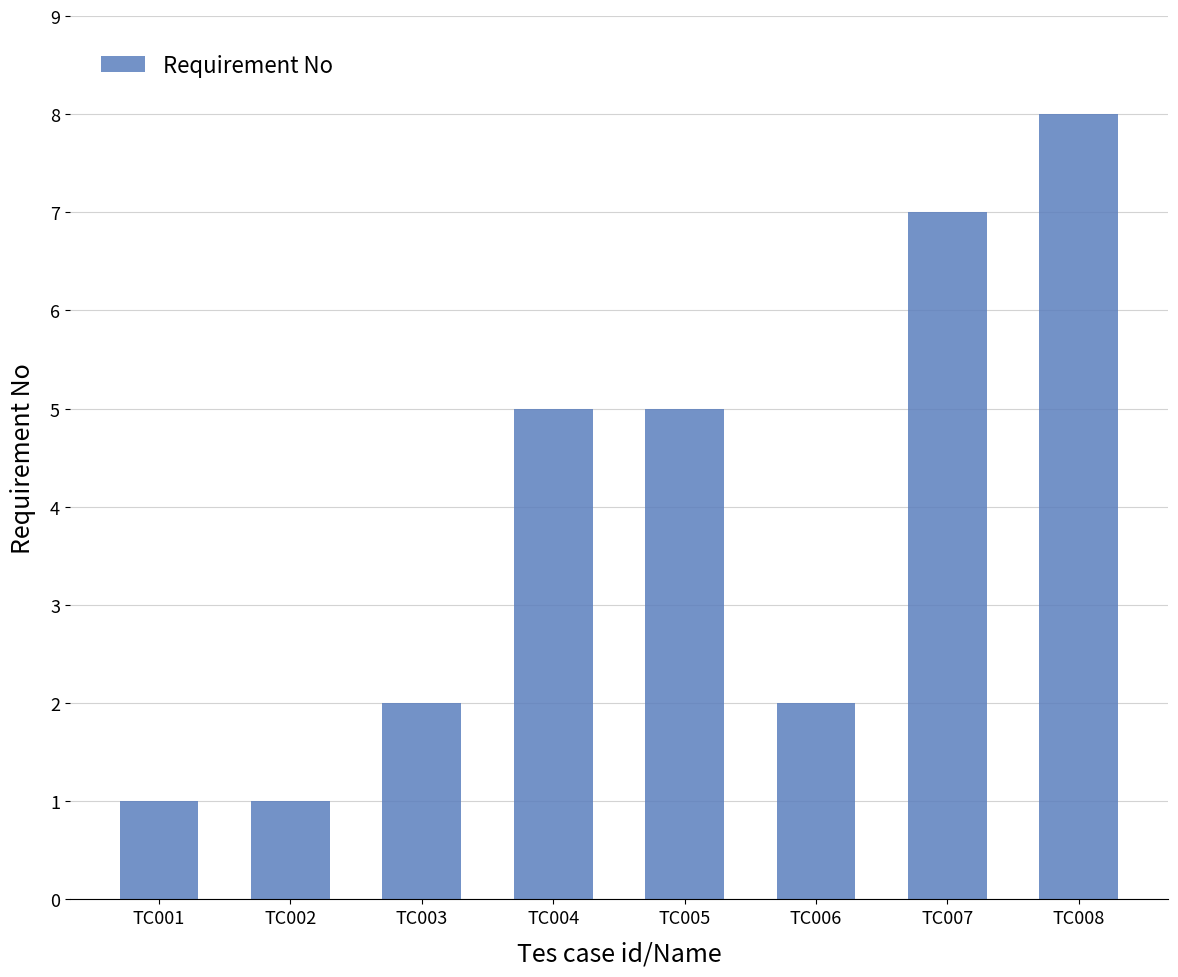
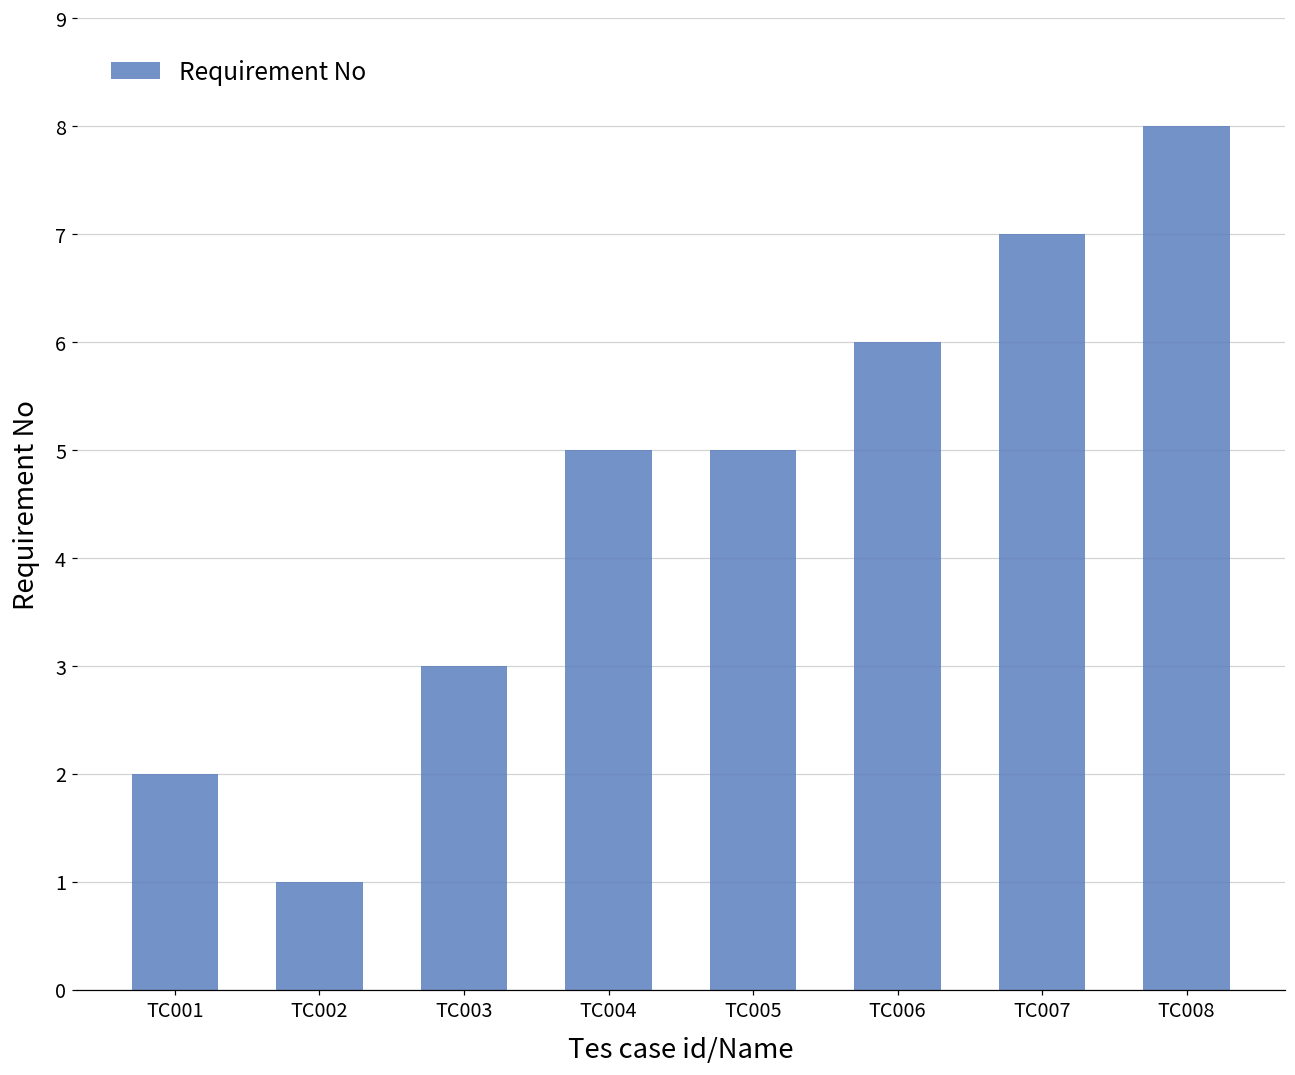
TC001: 1 -> 2
TC003: 2 -> 3
TC006: 2 -> 6
